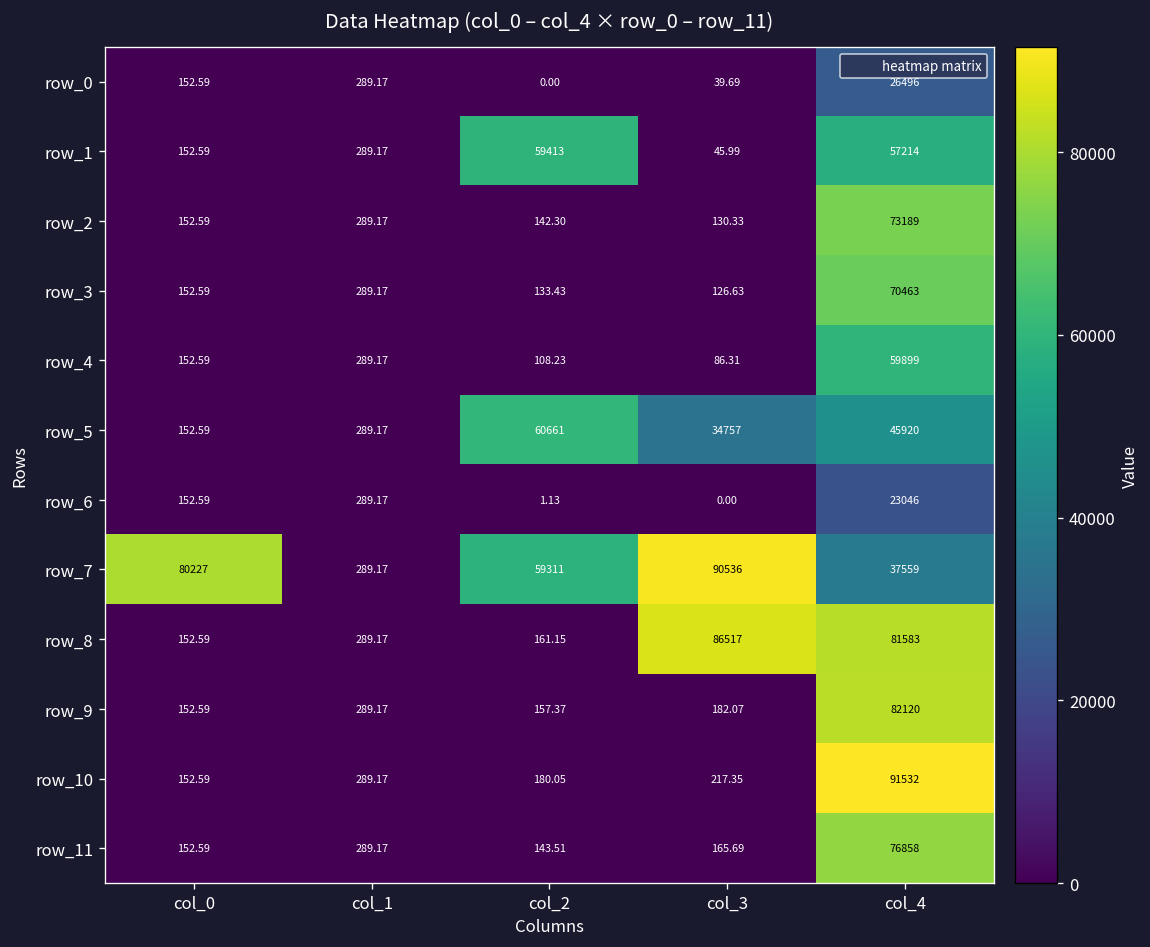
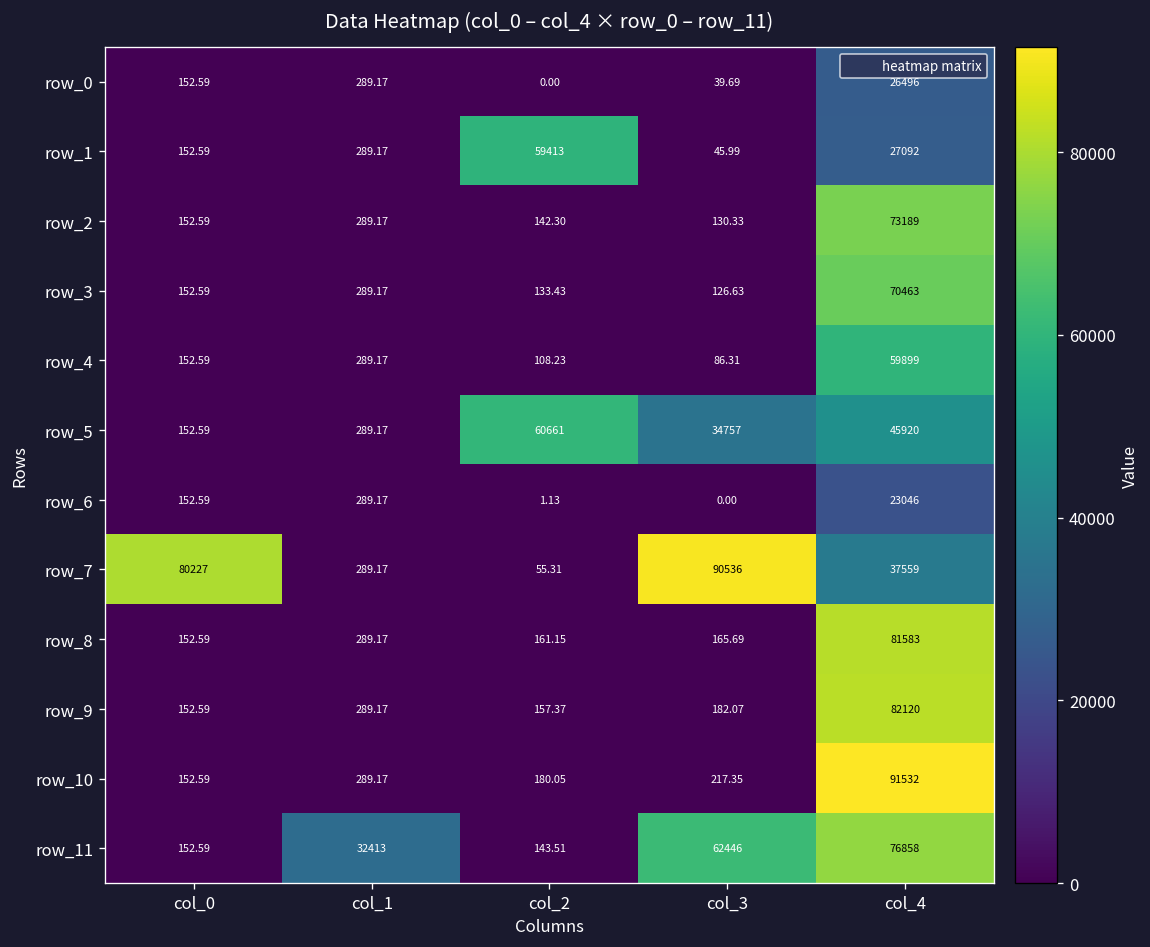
row_1, col_4: 57214 -> 27092
row_7, col_2: 59311 -> 55.31
row_8, col_3: 86517 -> 165.69
row_11, col_1: 289.17 -> 32413
row_11, col_3: 165.69 -> 62446
